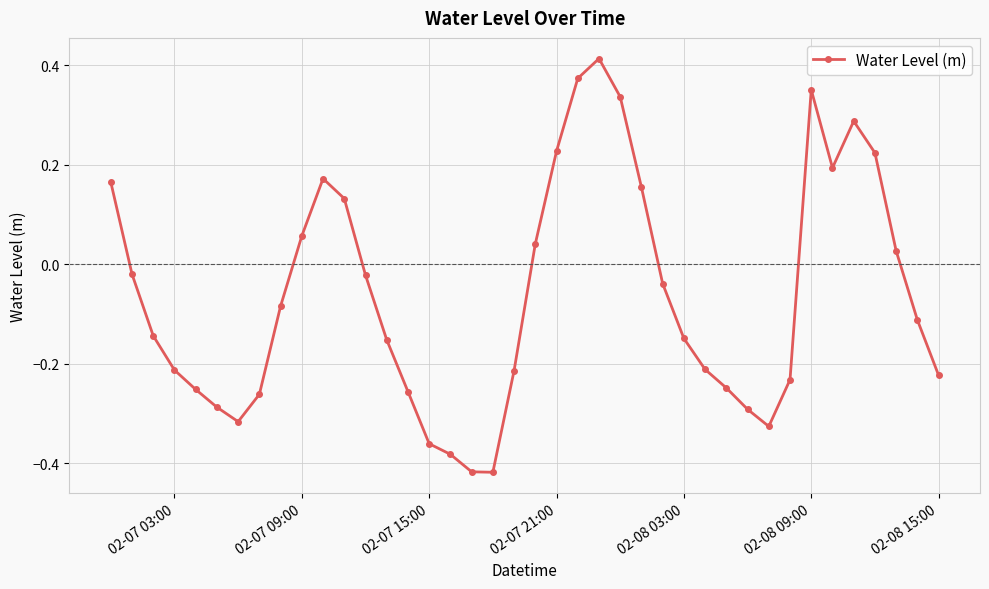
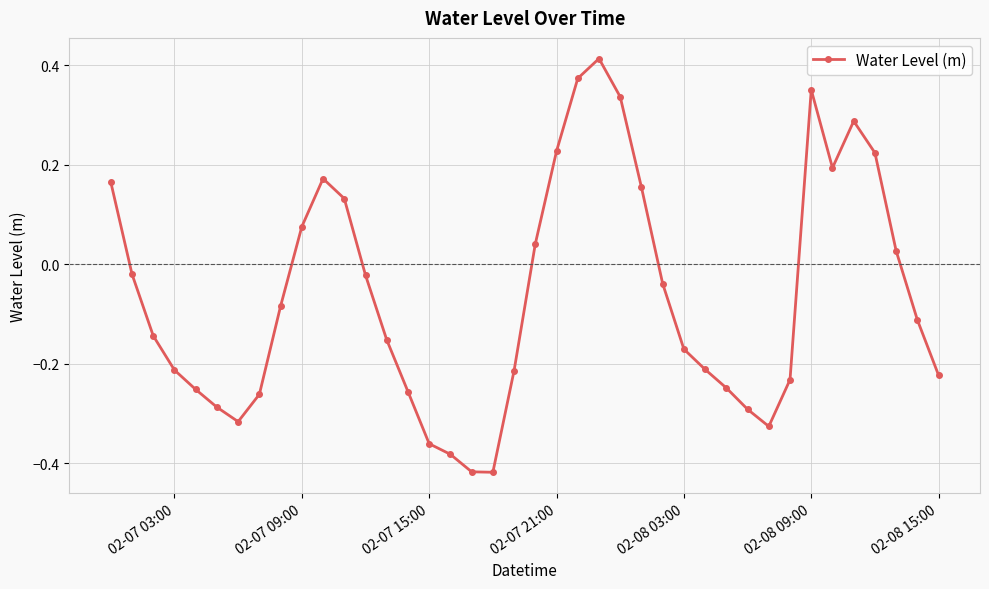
02-07 09:00: 0.06 -> 0.08
02-08 03:00: -0.15 -> -0.17
